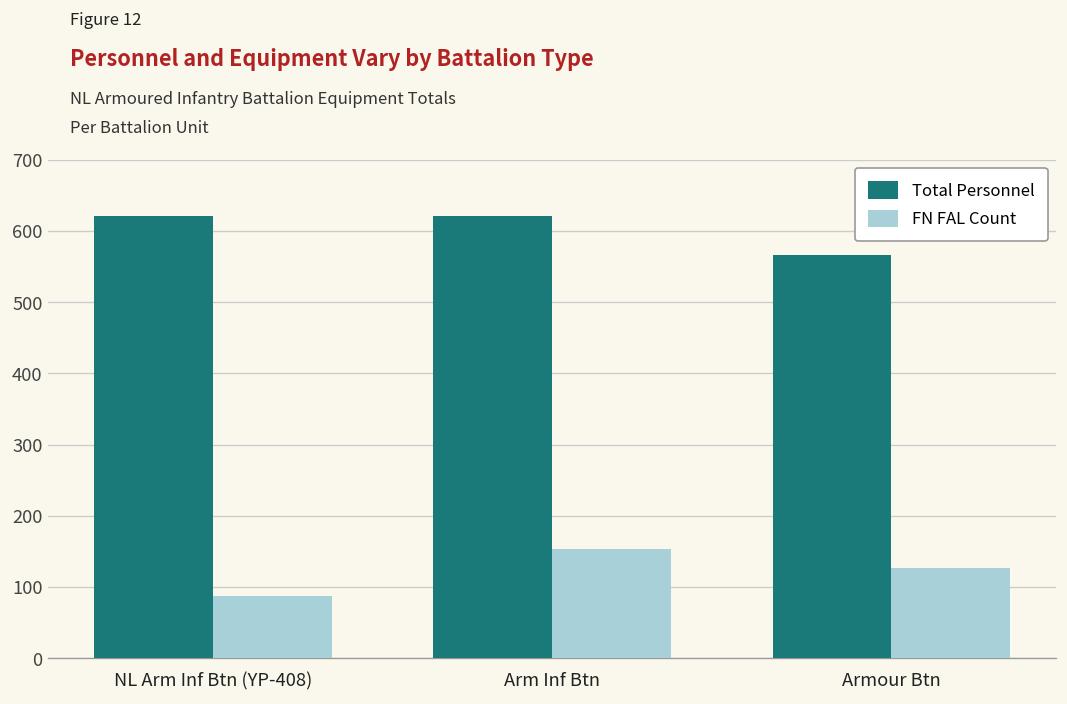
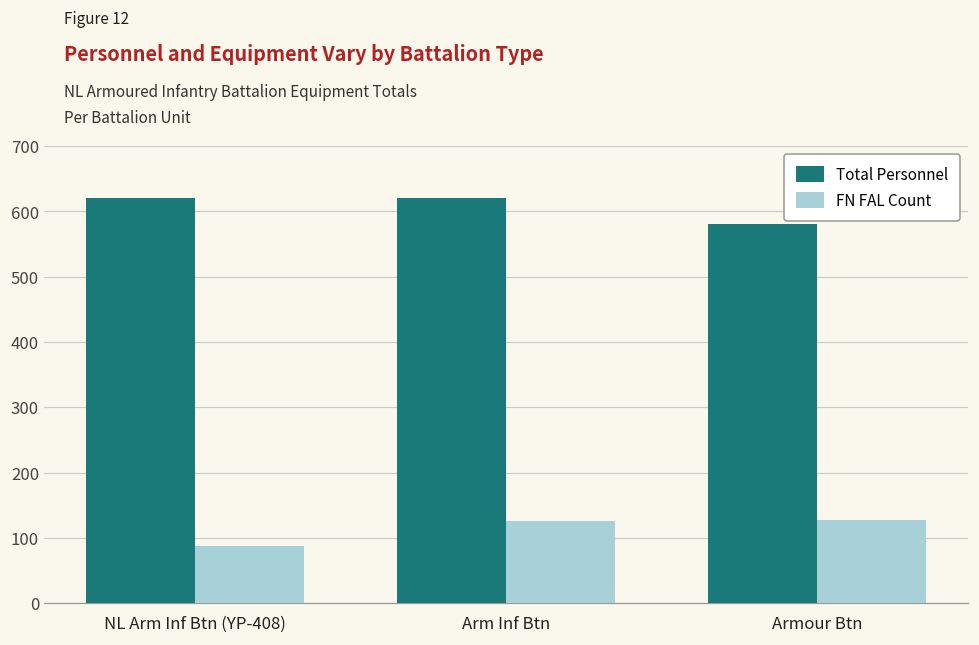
FN FAL Count, Arm Inf Btn: 150 -> 130
Total Personnel, Armour Btn: 570 -> 580
